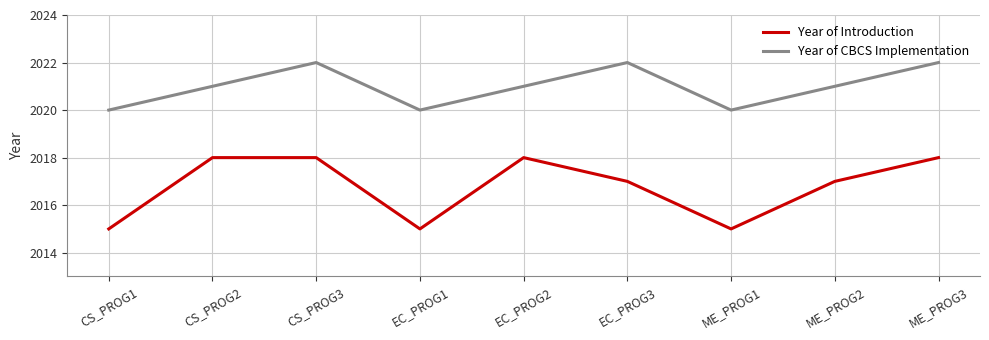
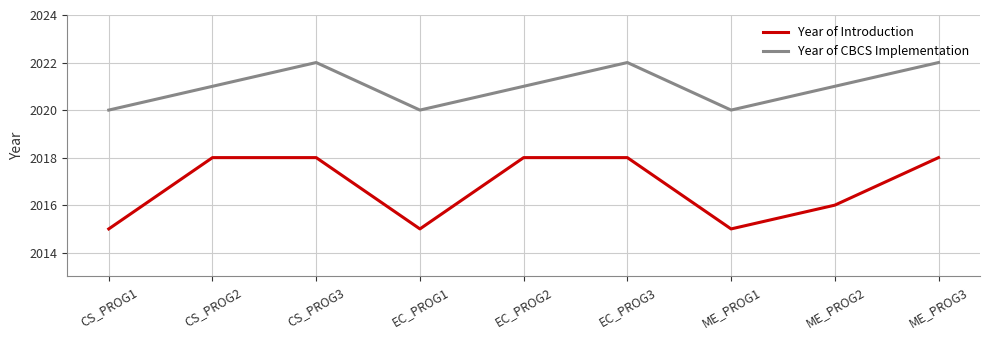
Year of Introduction, EC_PROG3: 2017 -> 2018
Year of Introduction, ME_PROG2: 2017 -> 2016
